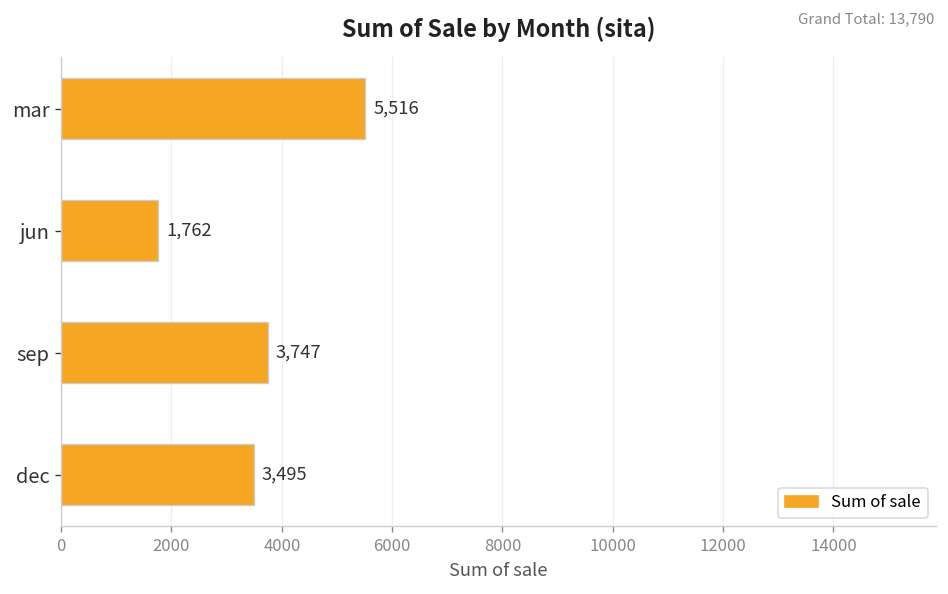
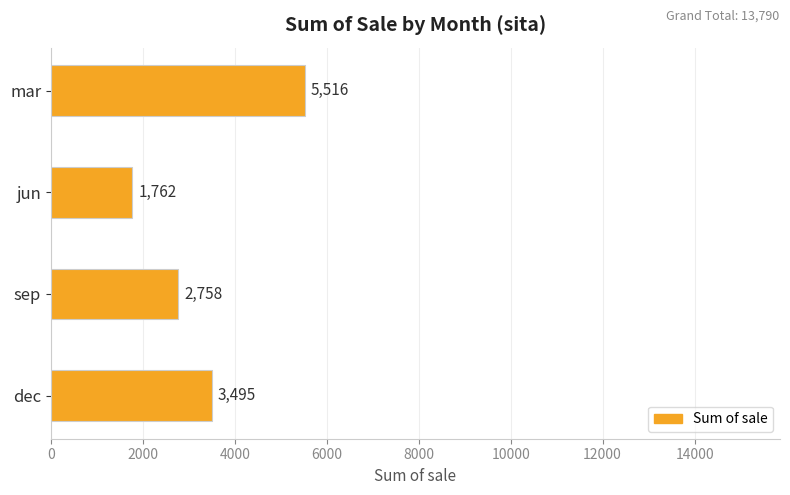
sep: 3,747 -> 2,758
